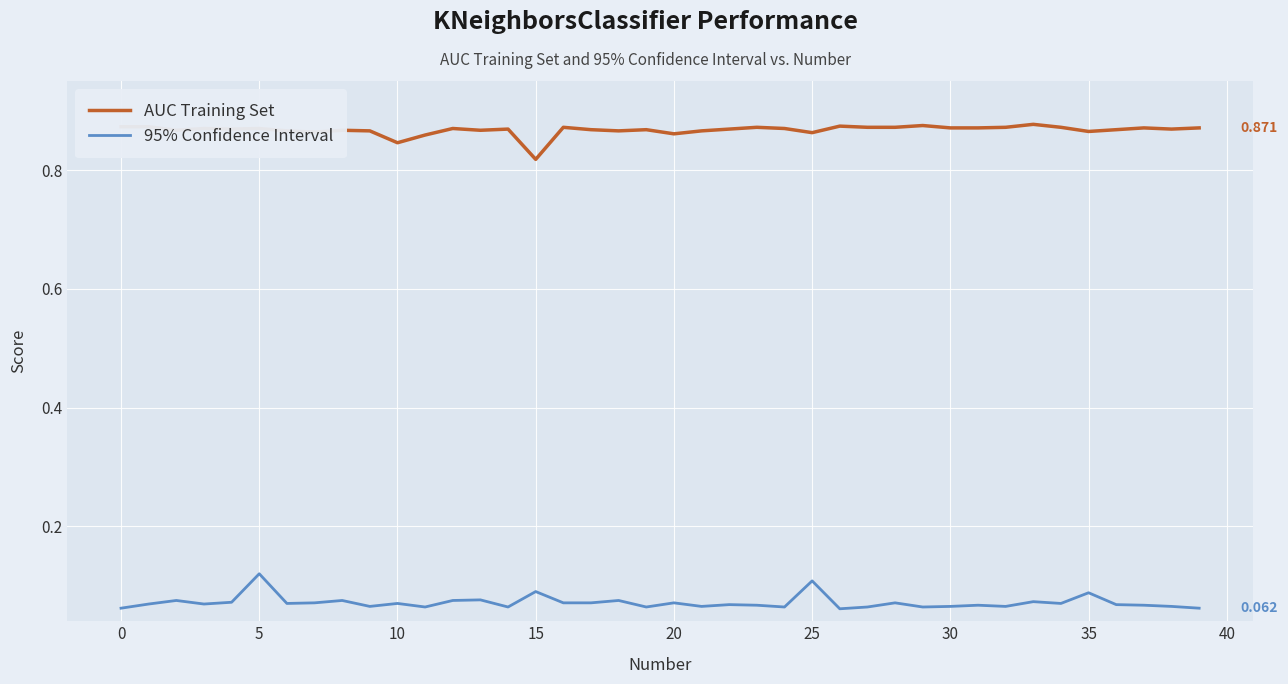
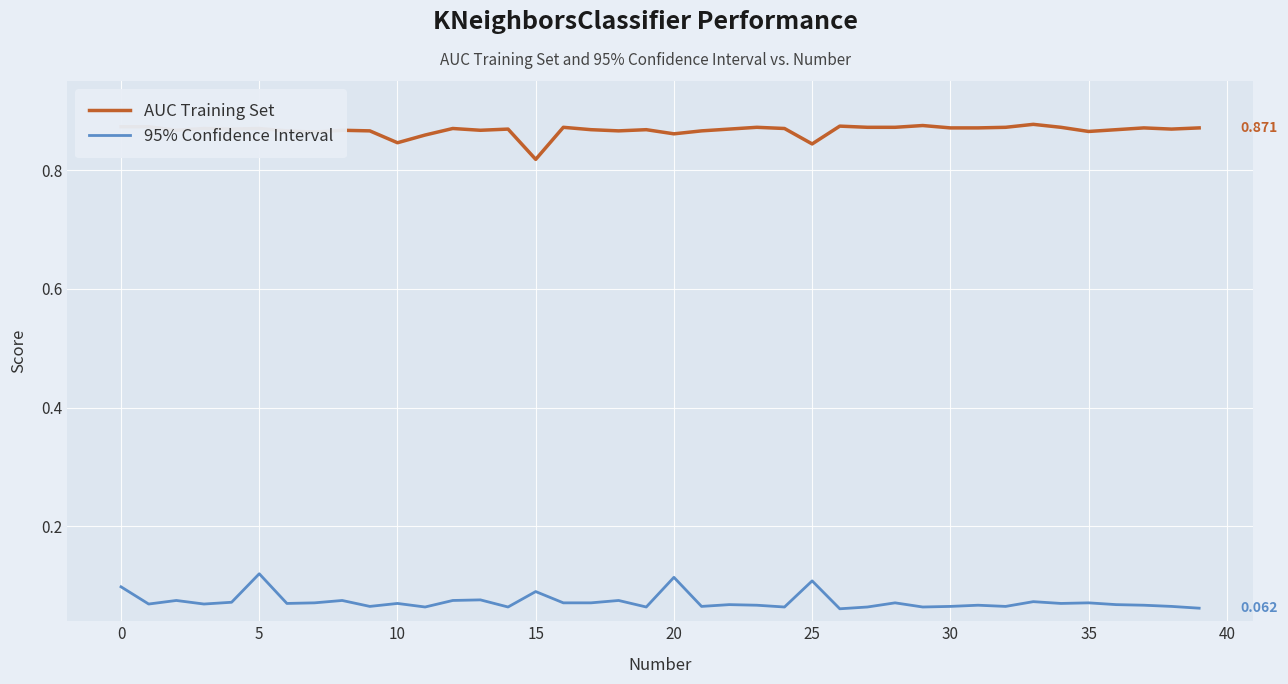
95% Confidence Interval, 0: 0.06 -> 0.10
95% Confidence Interval, 20: 0.07 -> 0.11
AUC Training Set, 25: 0.86 -> 0.84
95% Confidence Interval, 35: 0.09 -> 0.07
